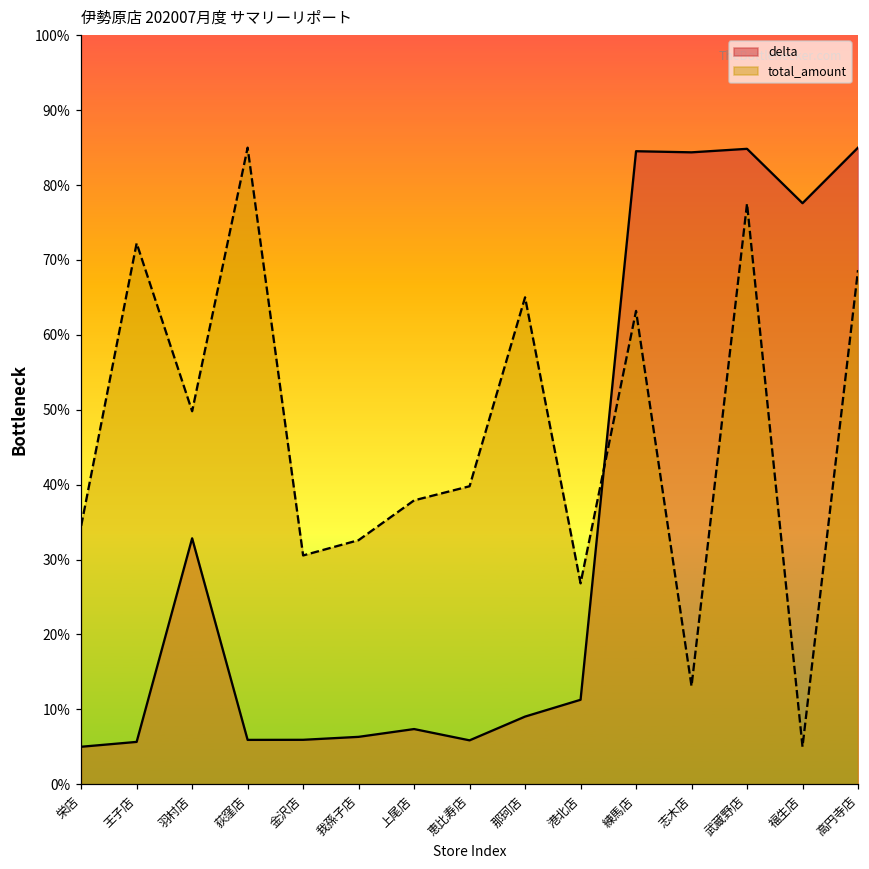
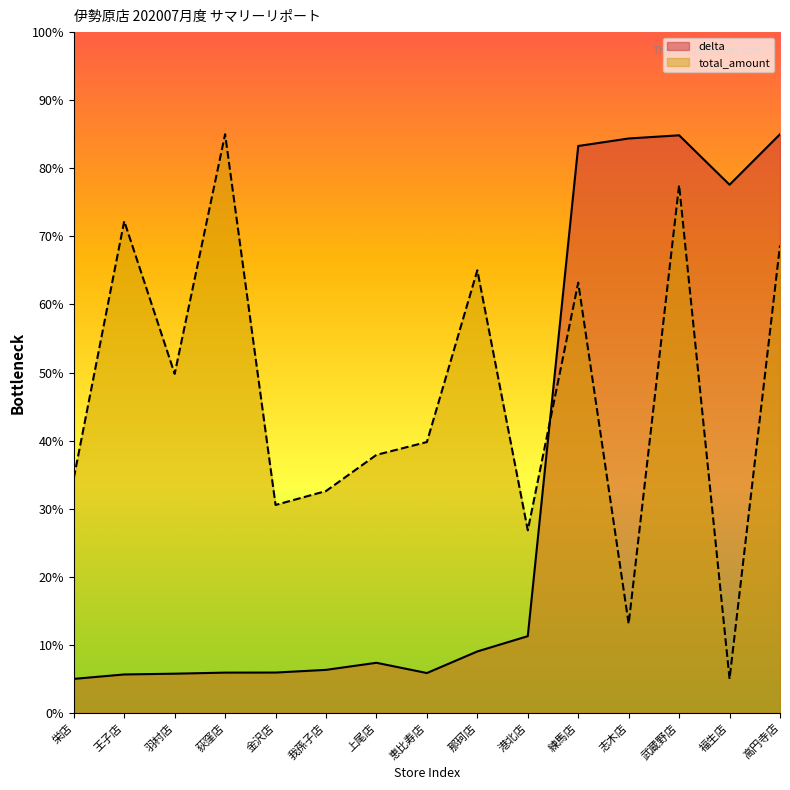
delta, 羽村店: 33% -> 6%
delta, 練馬店: 85% -> 83%
